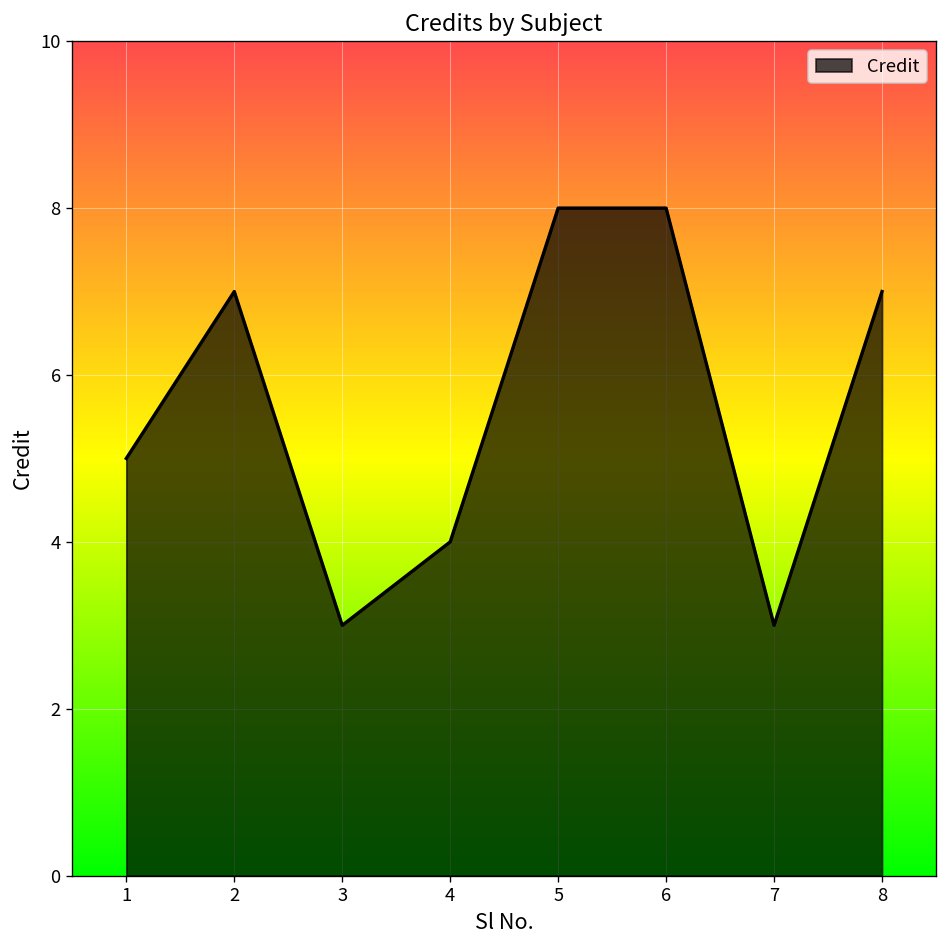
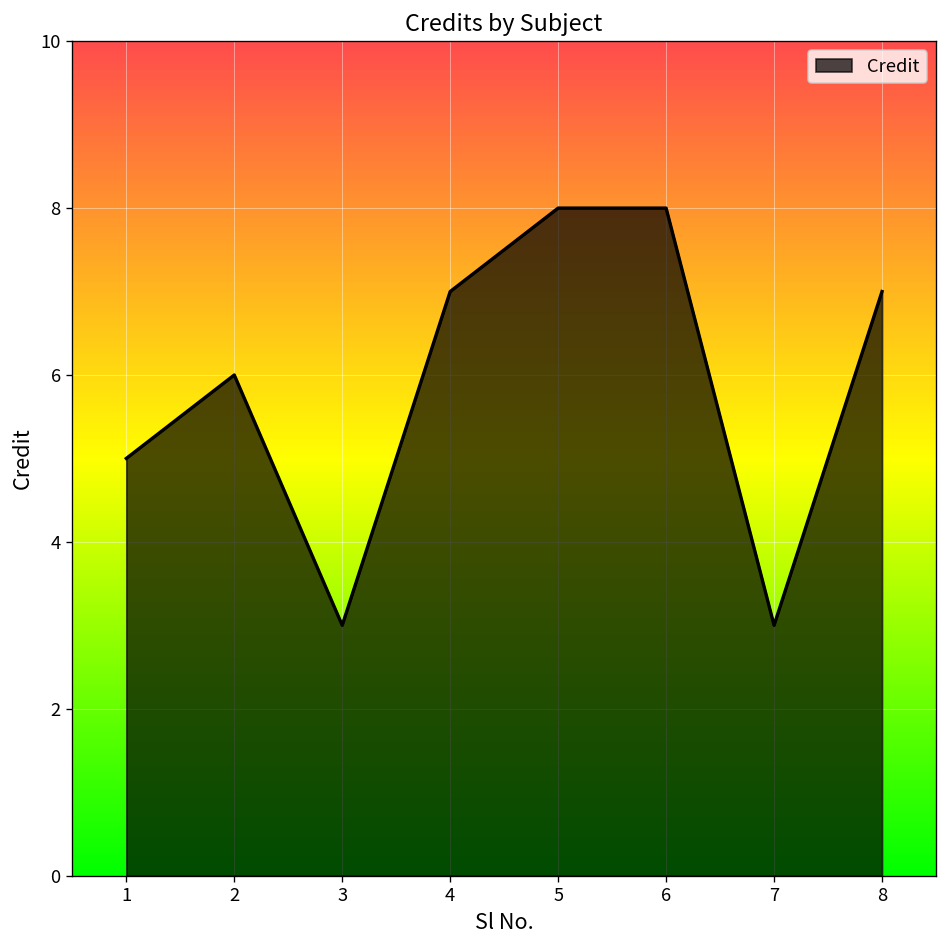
2: 7 -> 6
4: 4 -> 7
